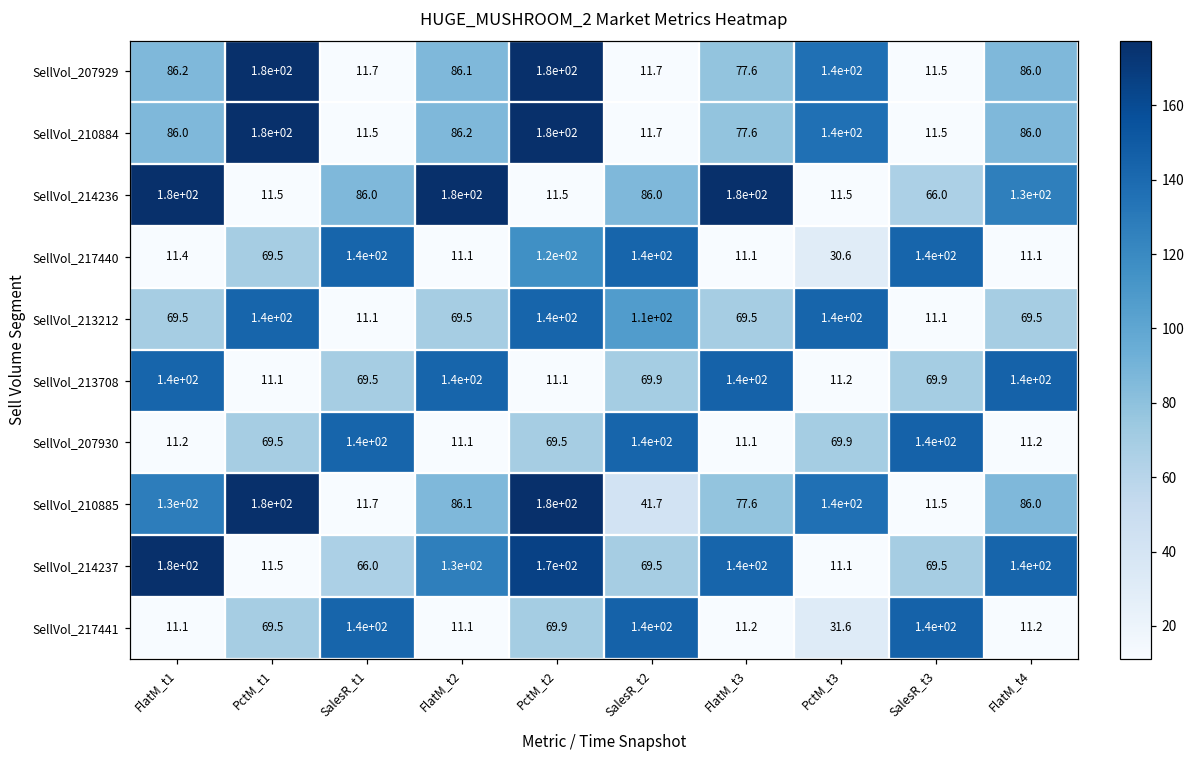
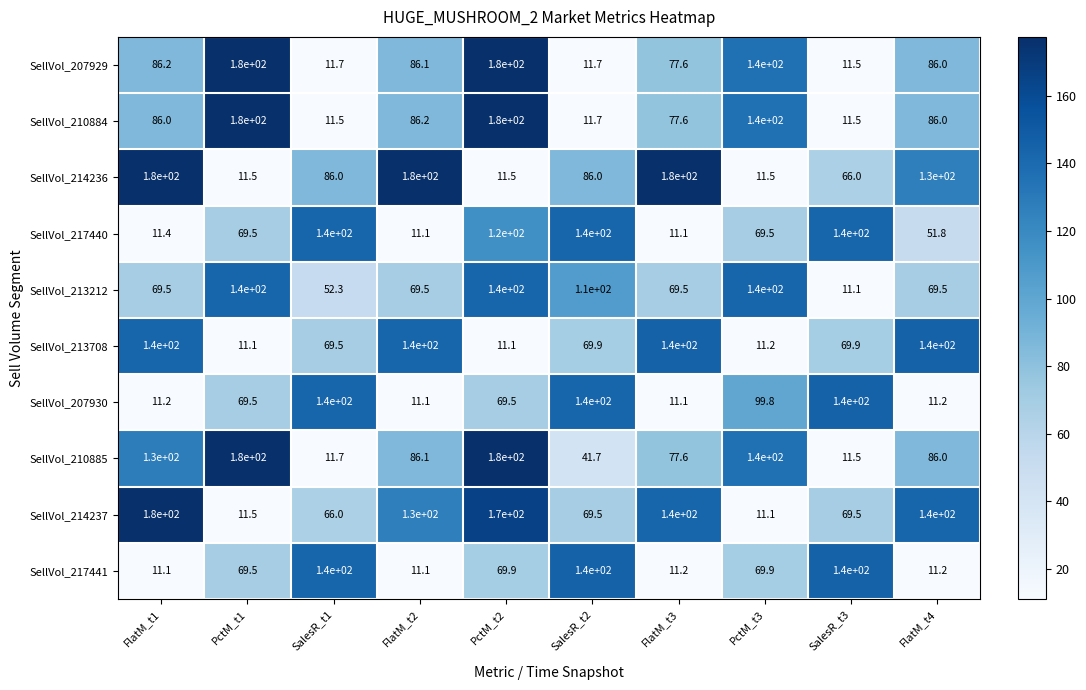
SellVol_217440, PctM_t3: 30.6 -> 69.5
SellVol_217440, FlatM_t4: 11.1 -> 51.8
SellVol_213212, SalesR_t1: 11.1 -> 52.3
SellVol_207930, PctM_t3: 69.9 -> 99.8
SellVol_217441, PctM_t3: 31.6 -> 69.9
